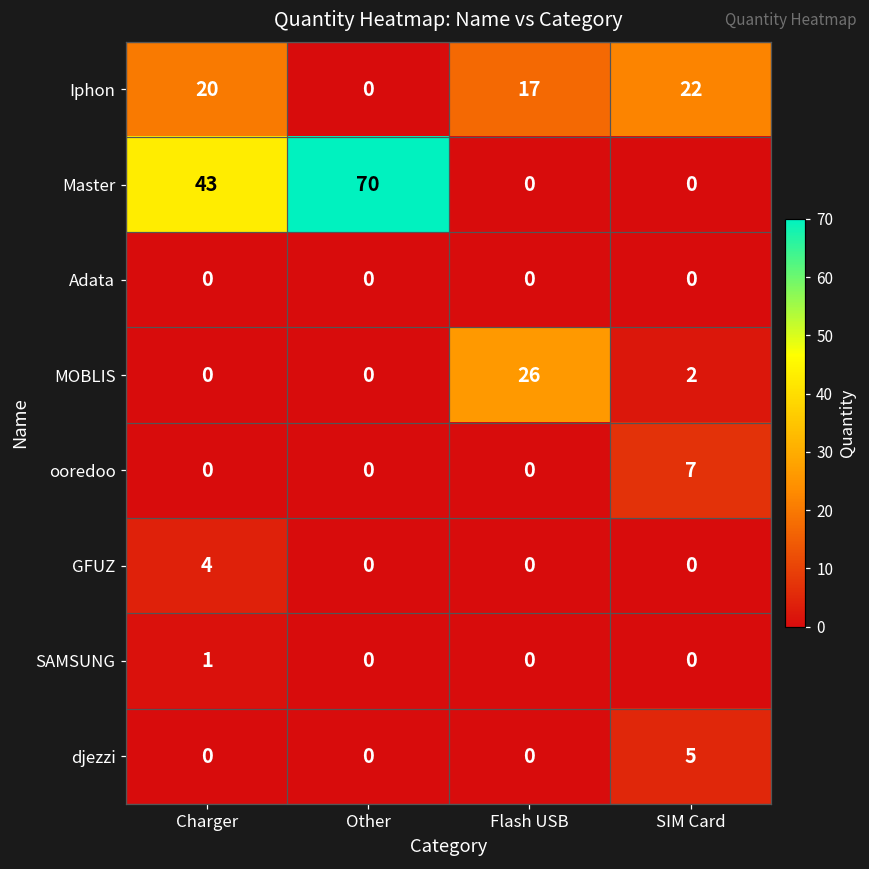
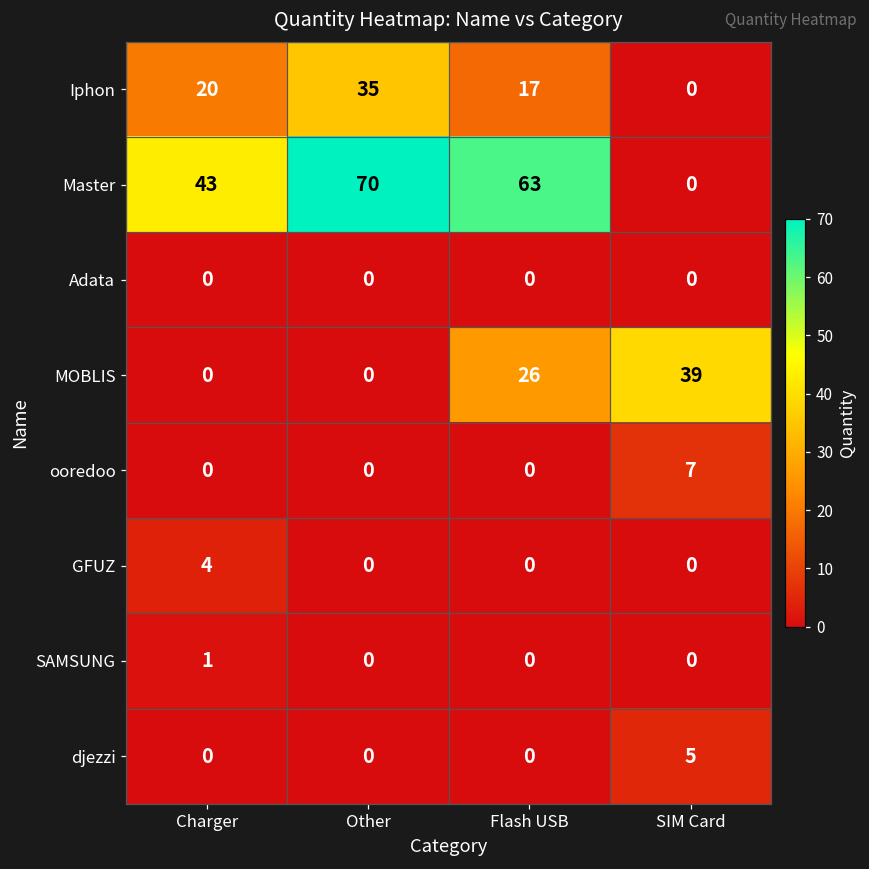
Iphon, Other: 0 -> 35
Iphon, SIM Card: 22 -> 0
Master, Flash USB: 0 -> 63
MOBLIS, SIM Card: 2 -> 39
